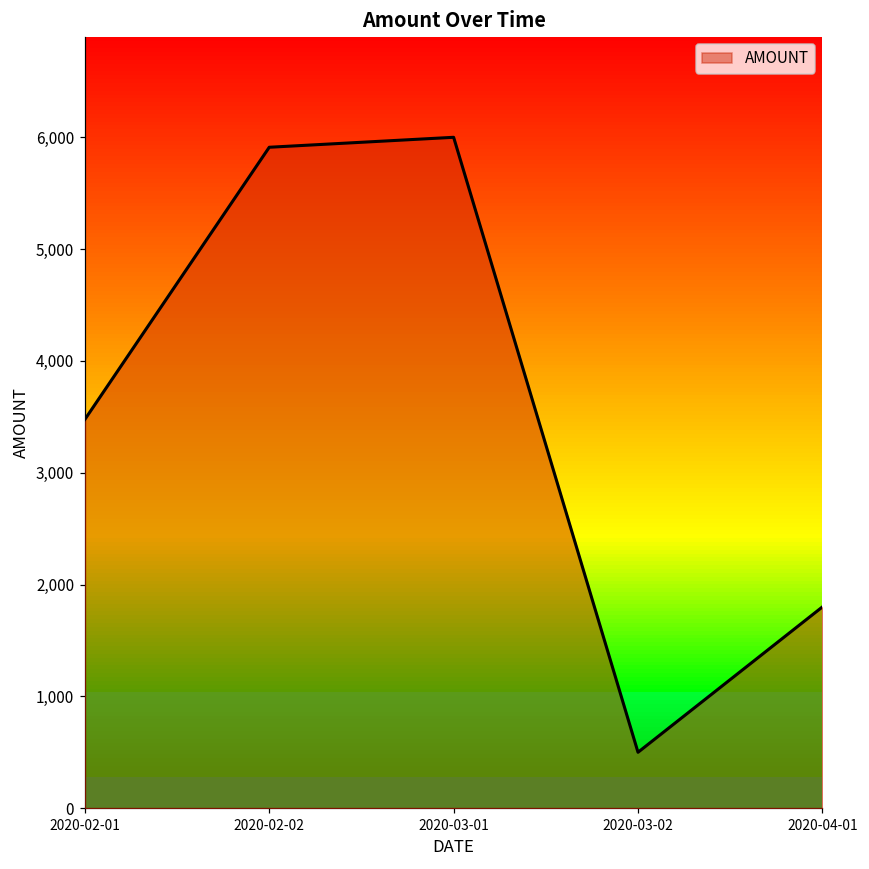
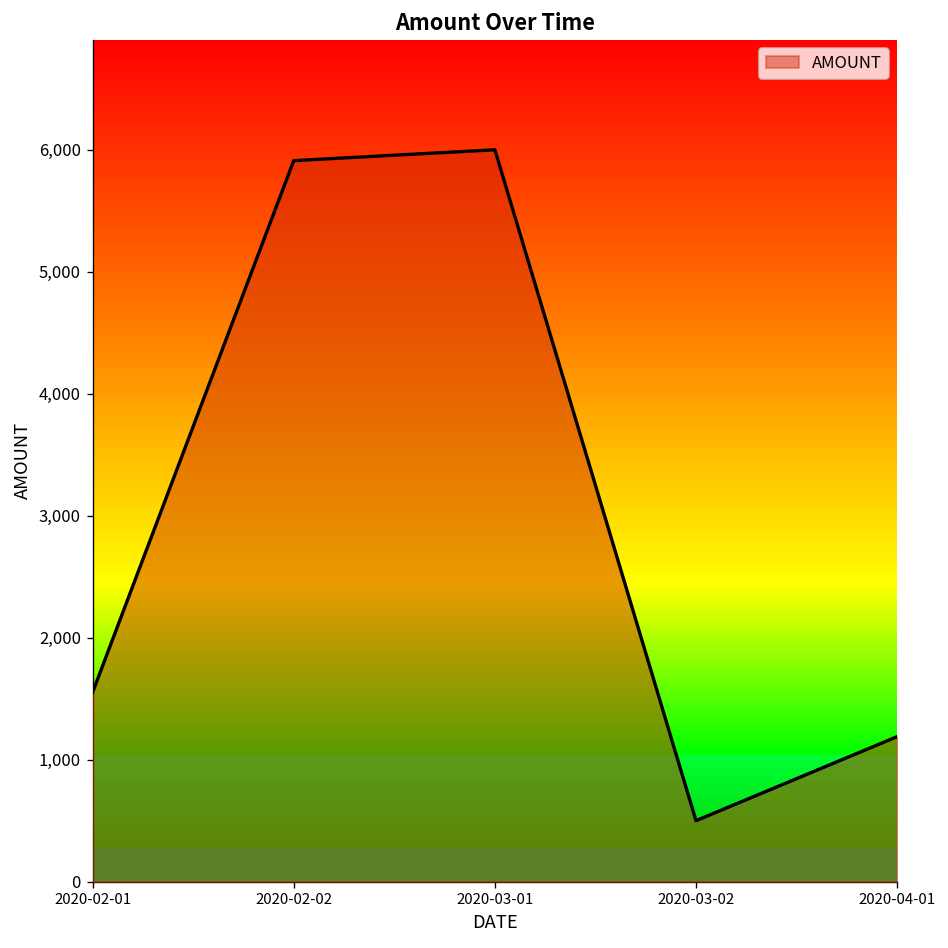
2020-02-01: 3,480 -> 1,550
2020-04-01: 1,800 -> 1,190
